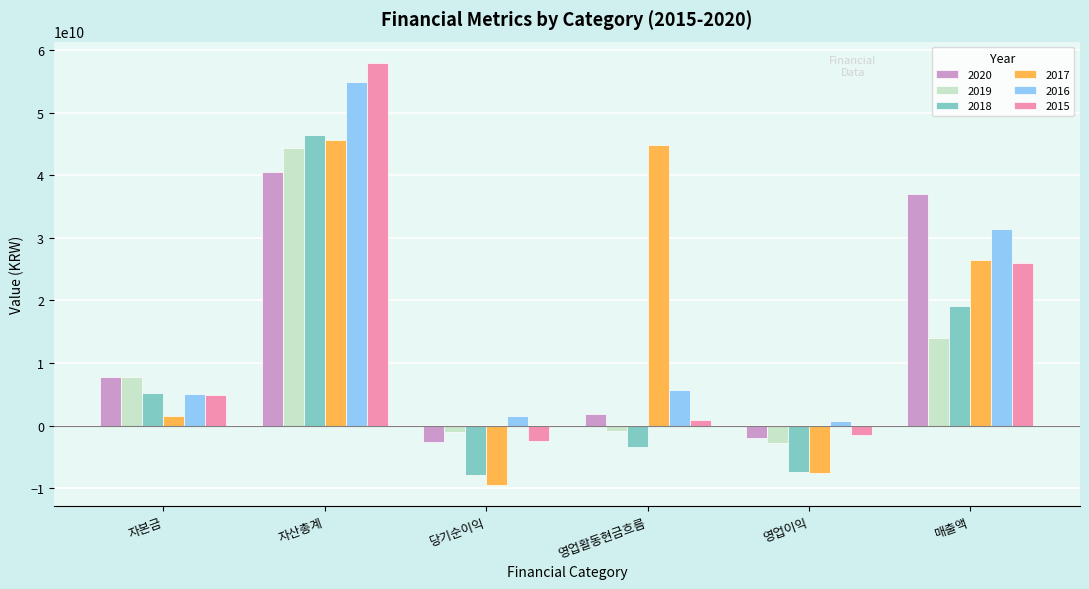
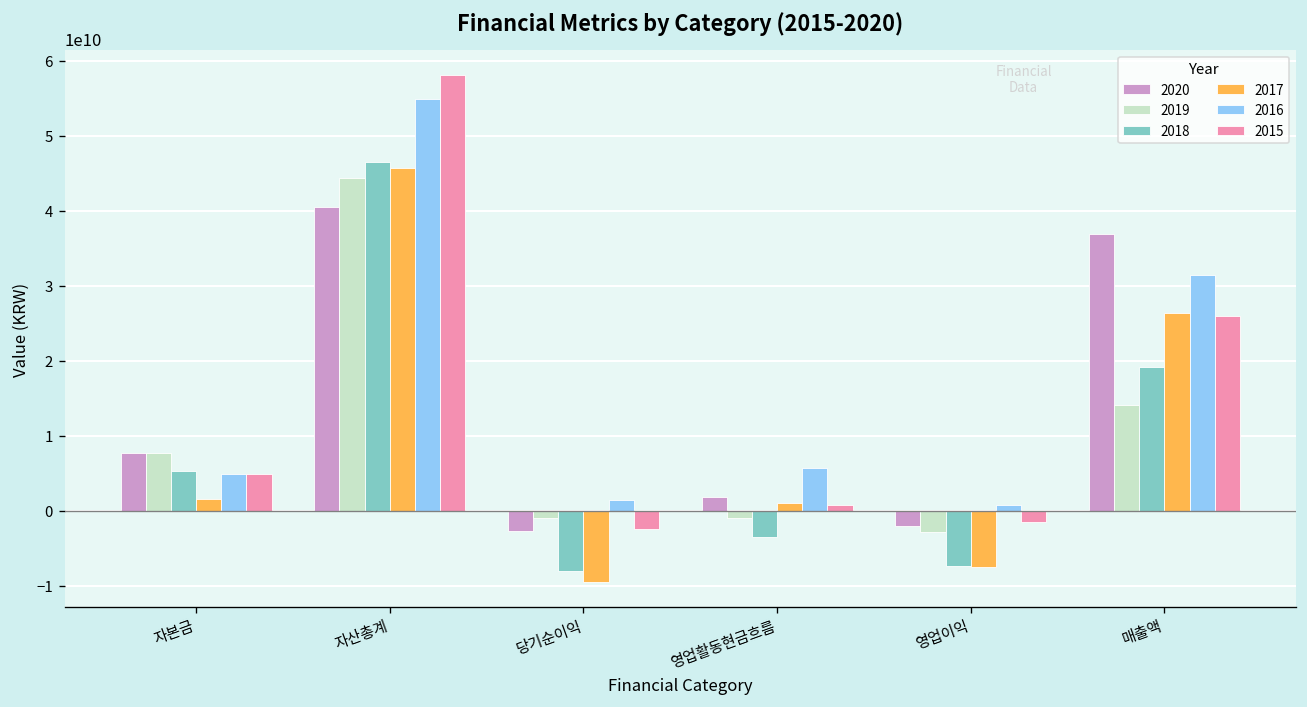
2017, 영업활동현금흐름: 45000000000 -> 1000000000
